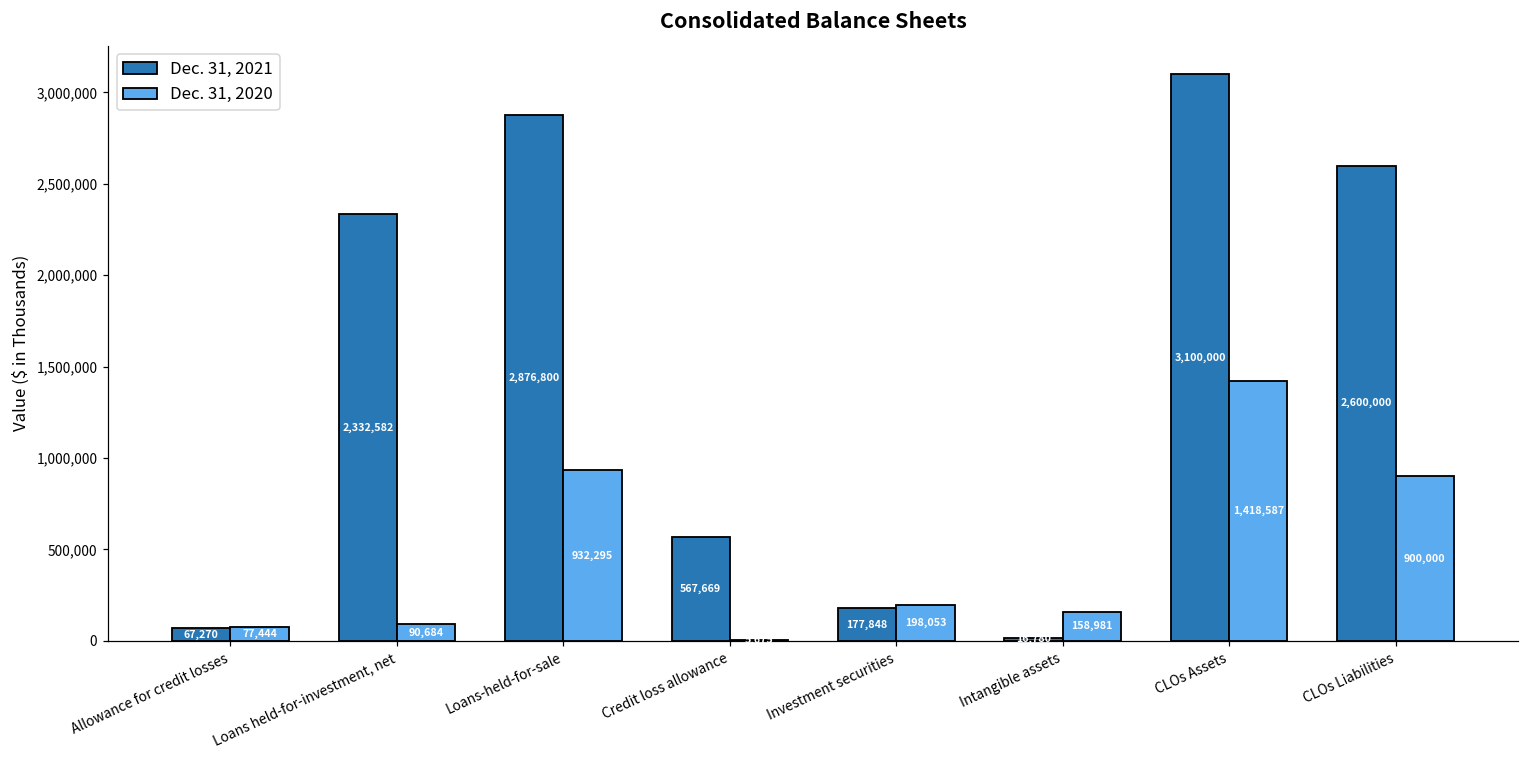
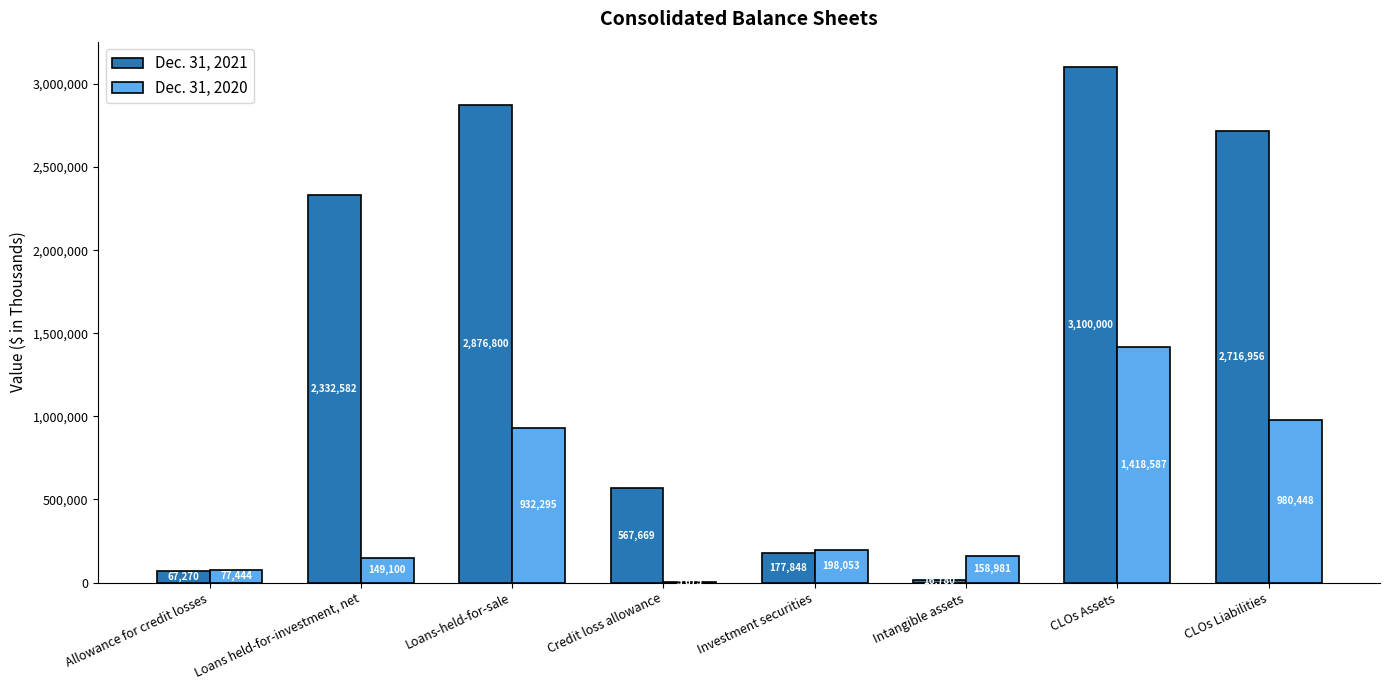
Dec. 31, 2020, Loans held-for-investment, net: 90,684 -> 149,100
Dec. 31, 2021, CLOs Liabilities: 2,600,000 -> 2,716,956
Dec. 31, 2020, CLOs Liabilities: 900,000 -> 980,448
